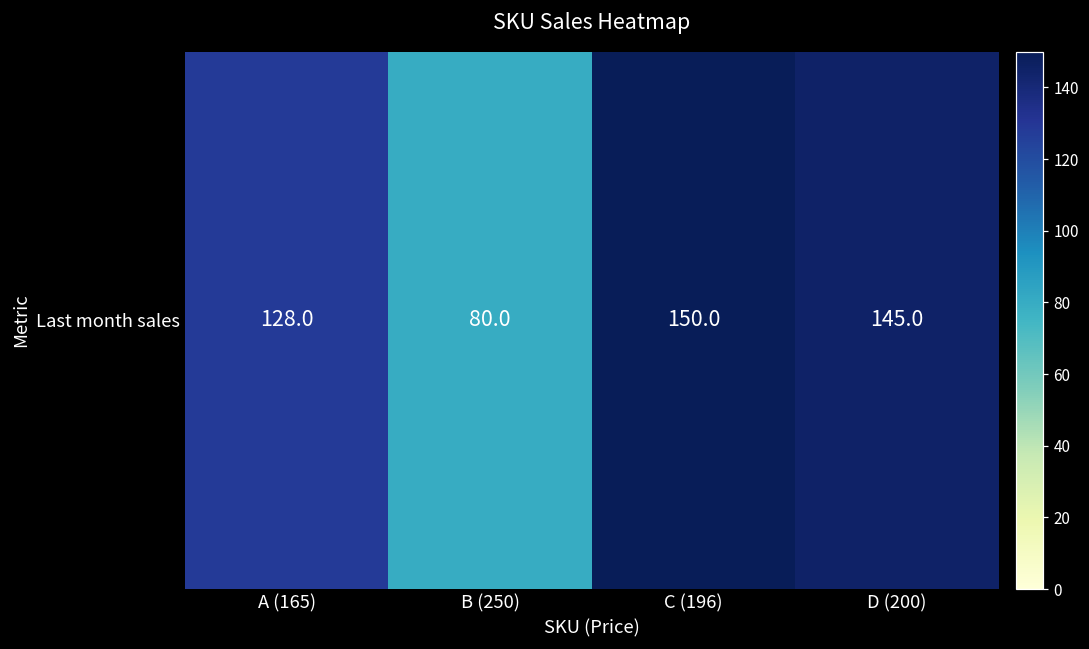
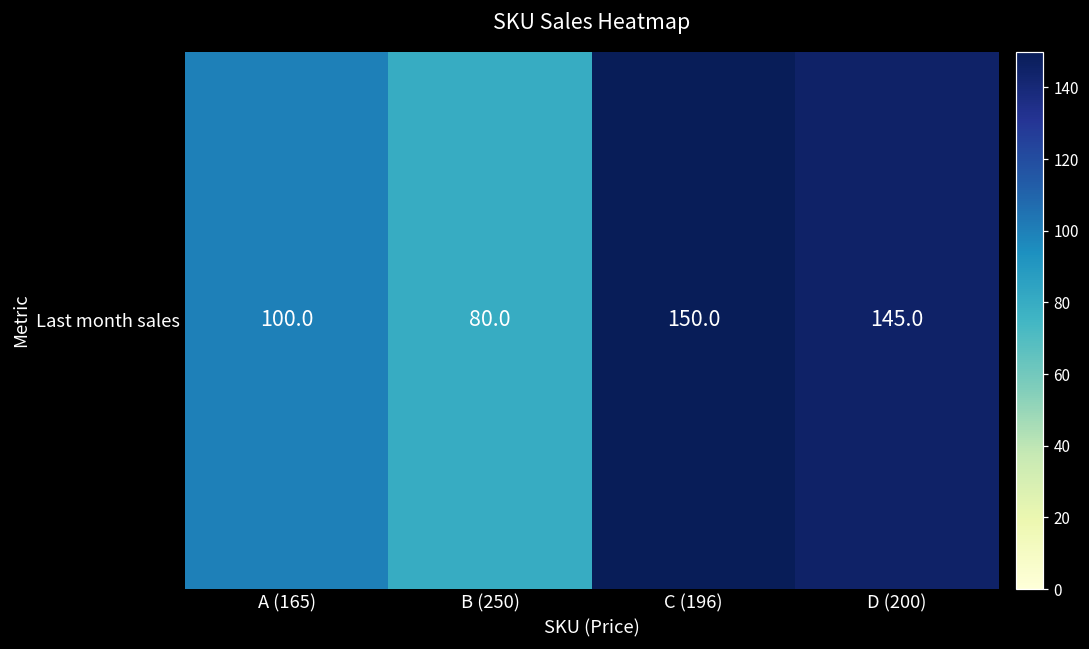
Last month sales, A (165): 128.0 -> 100.0
